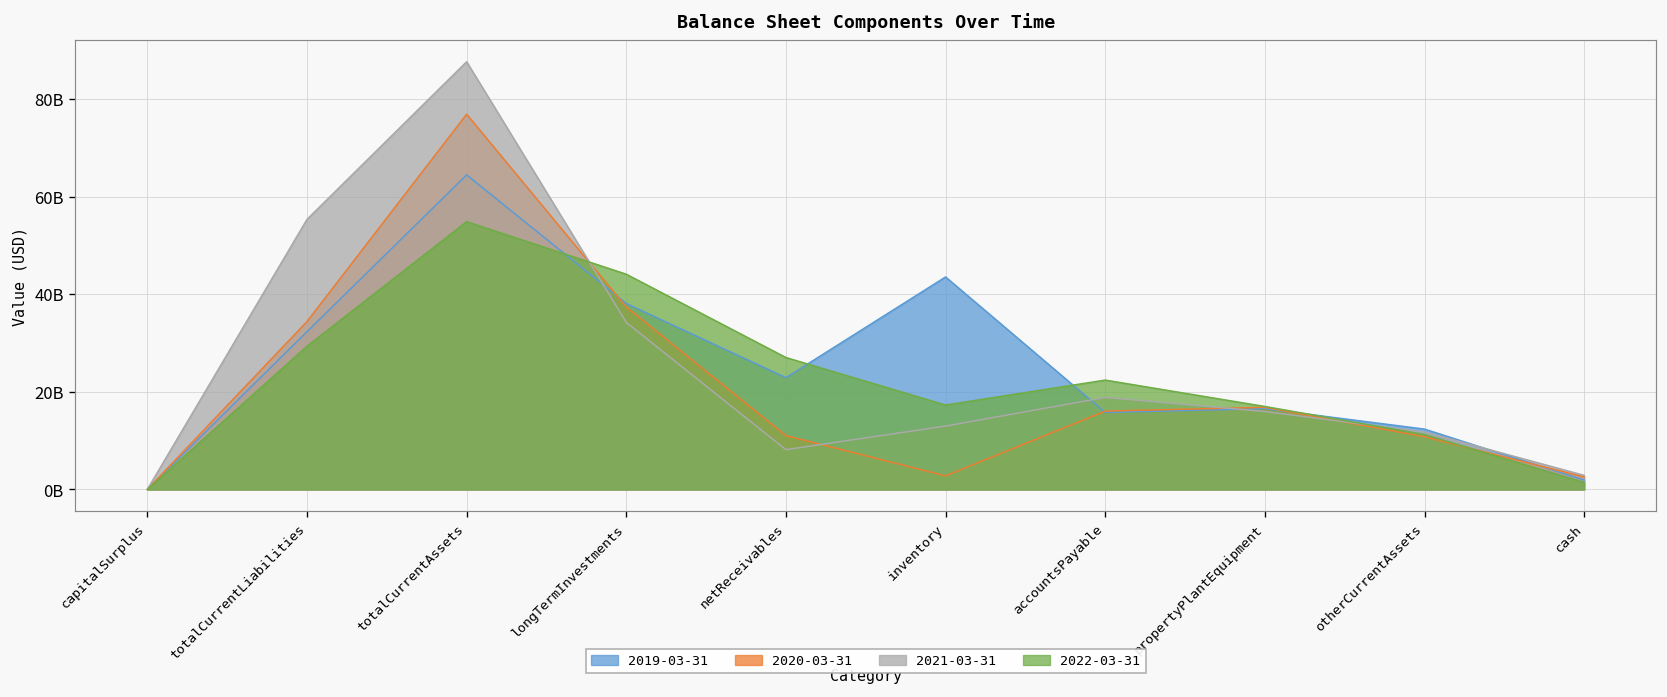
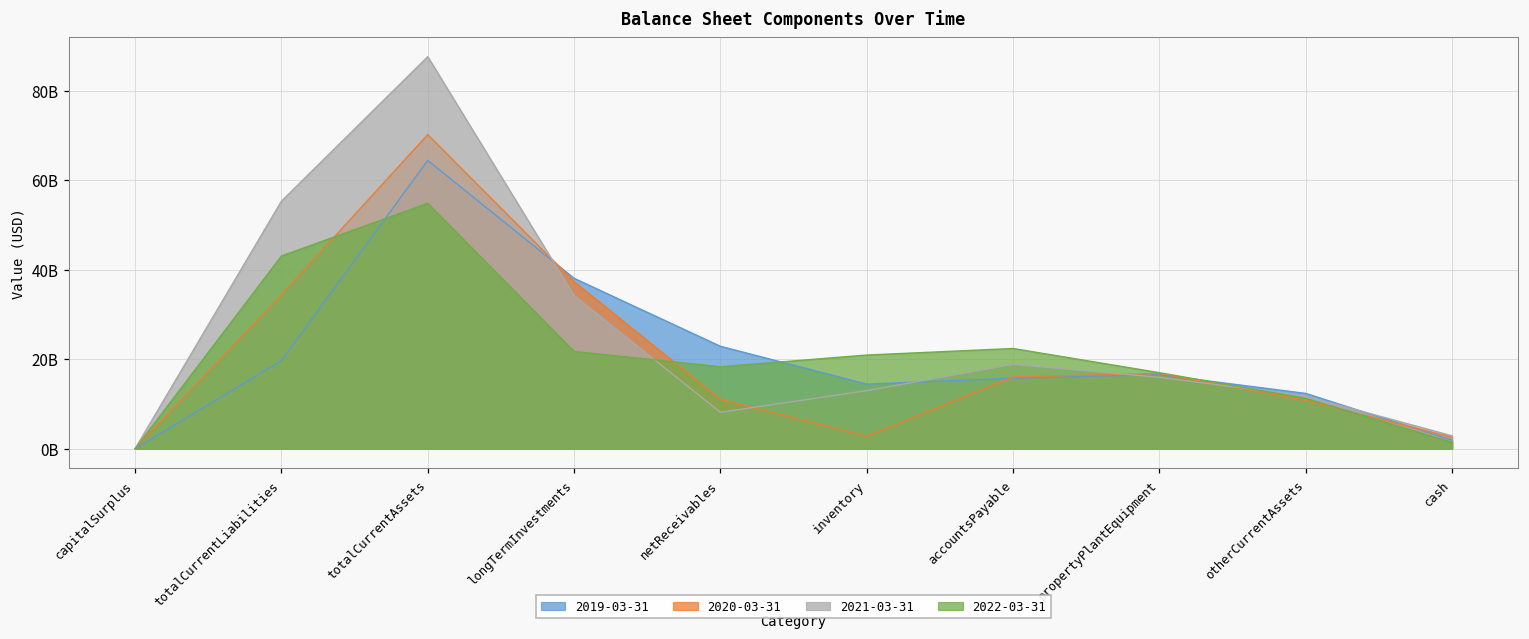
2019-03-31, totalCurrentLiabilities: 32000000000 -> 20000000000
2022-03-31, totalCurrentLiabilities: 29000000000 -> 43000000000
2020-03-31, totalCurrentAssets: 77000000000 -> 70000000000
2022-03-31, longTermInvestments: 44000000000 -> 22000000000
2022-03-31, netReceivables: 27000000000 -> 18000000000
2019-03-31, inventory: 44000000000 -> 14000000000
2022-03-31, inventory: 17000000000 -> 21000000000
